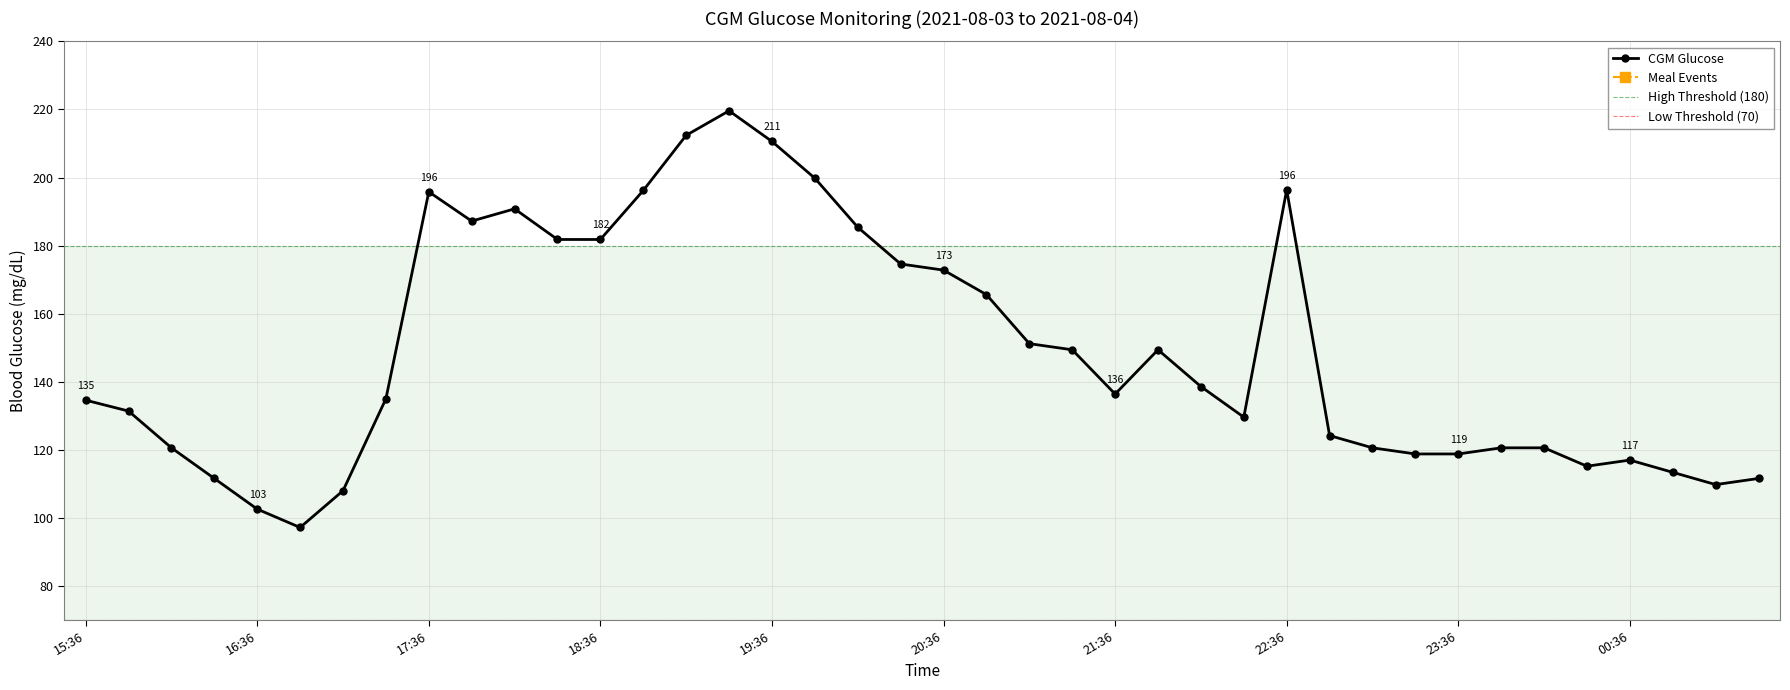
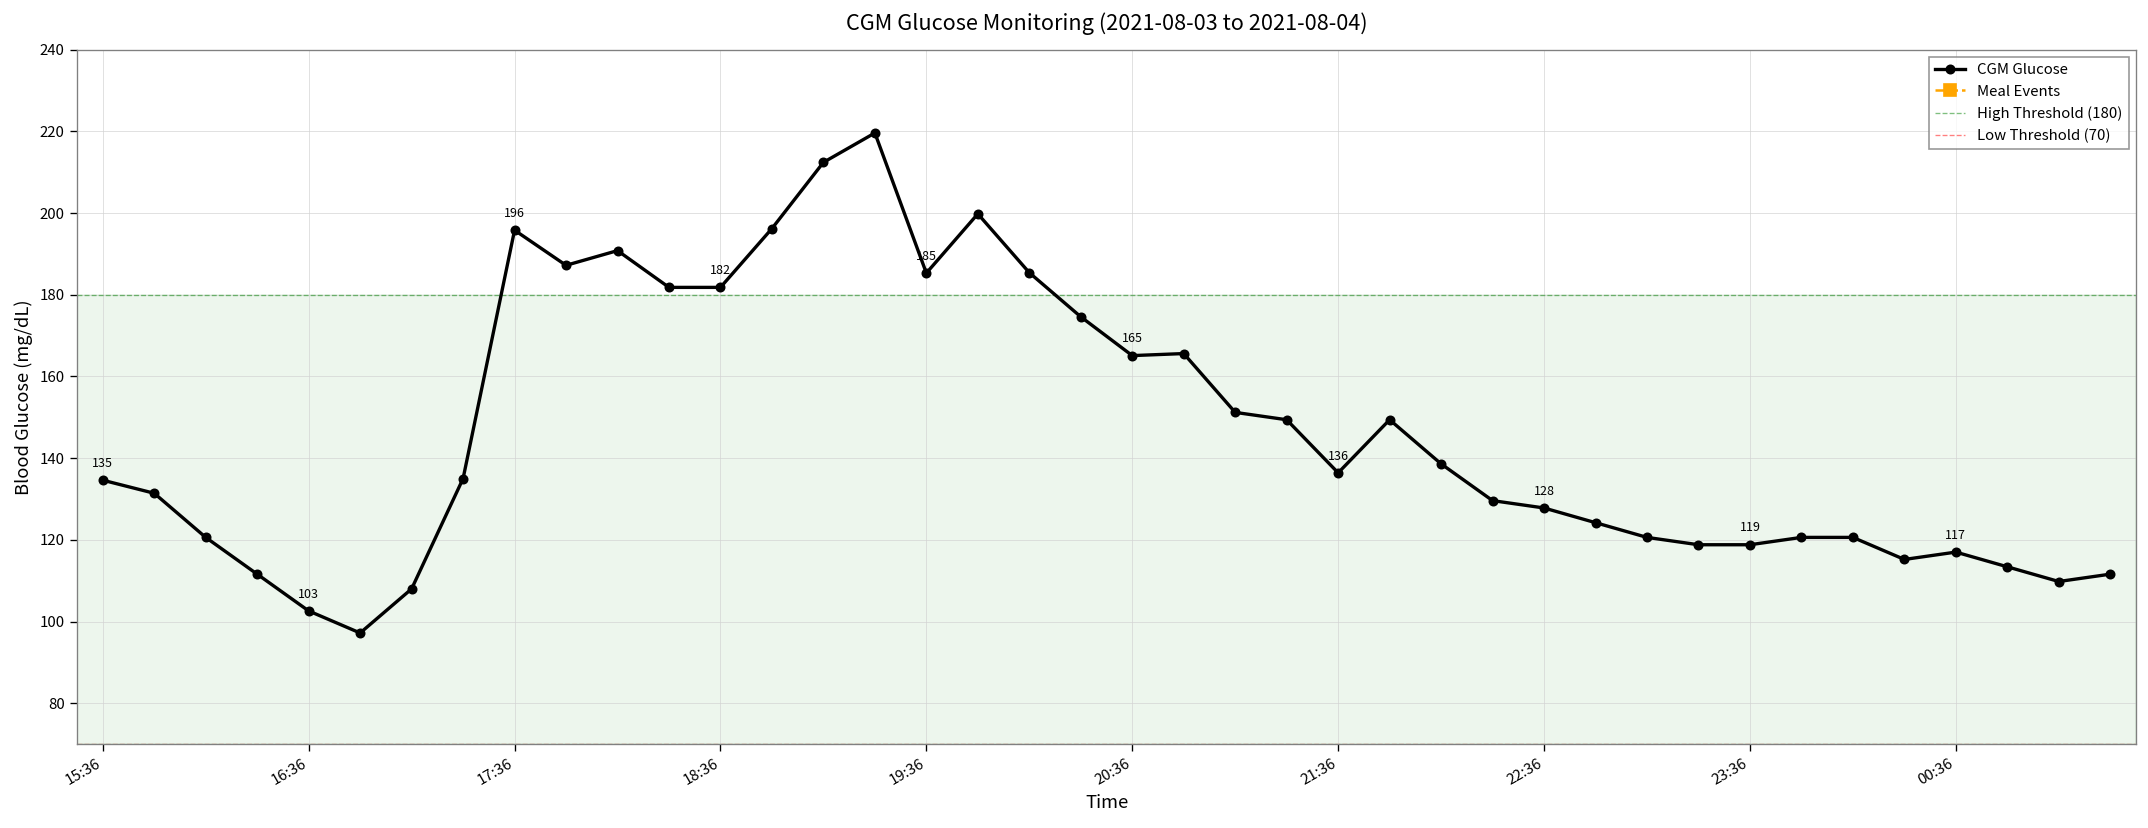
19:36: 211 -> 185
20:36: 173 -> 165
22:36: 196 -> 128
